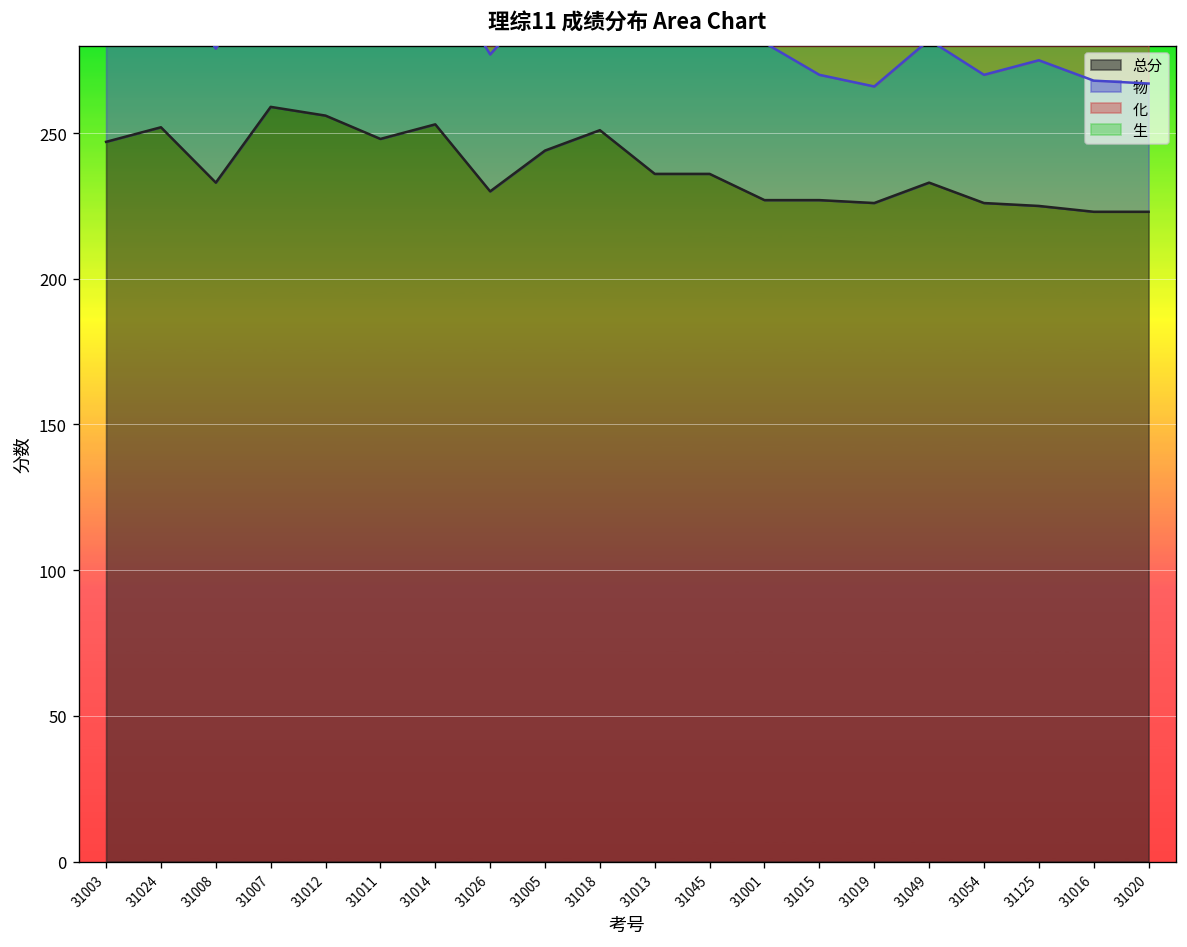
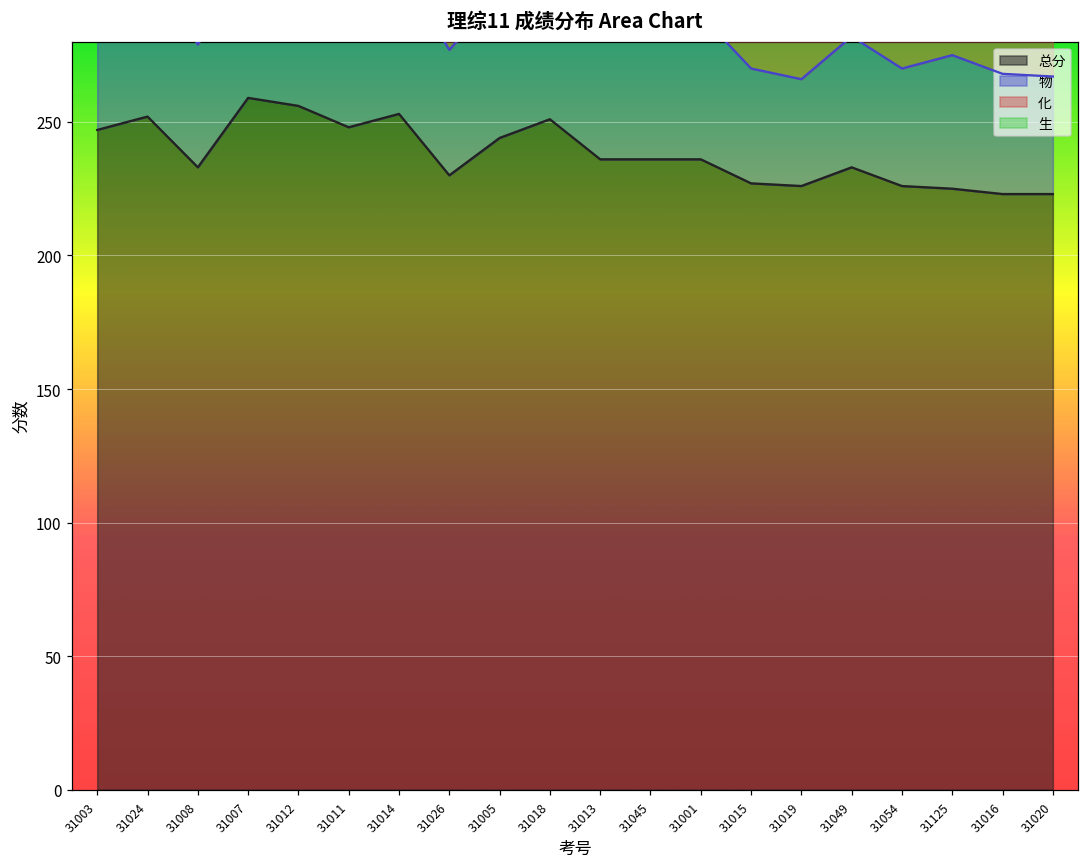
总分, 31001: 227 -> 236
